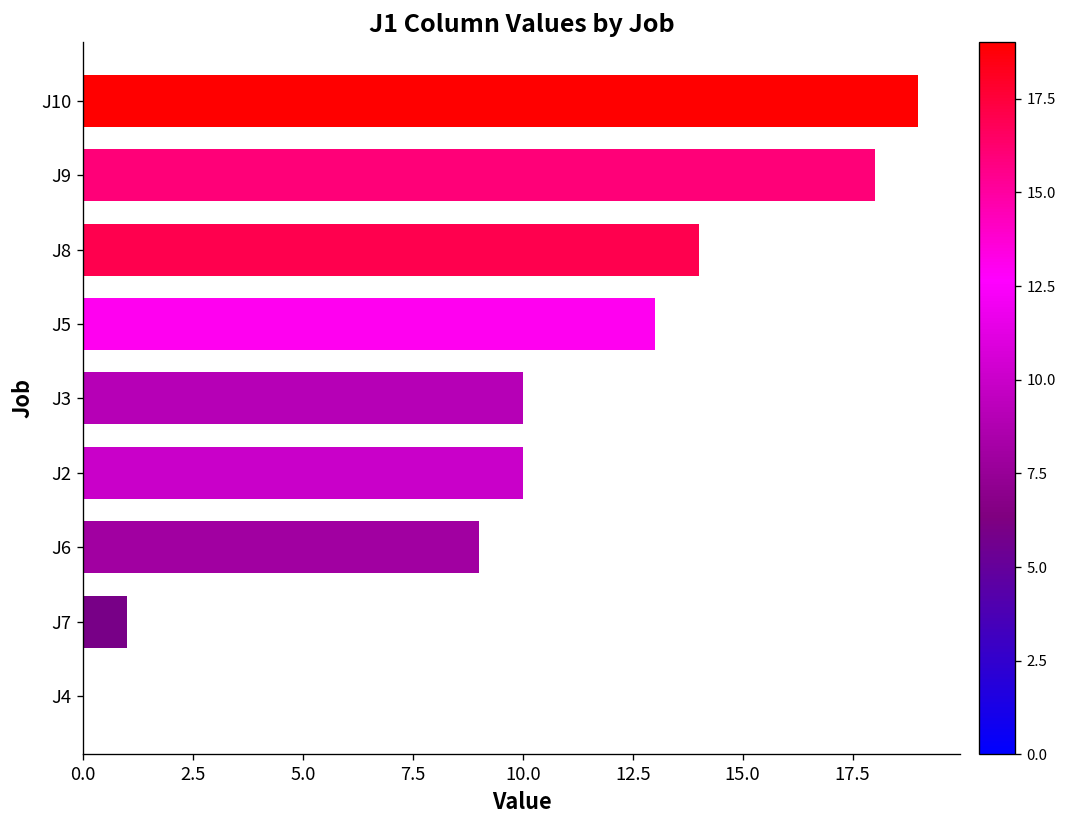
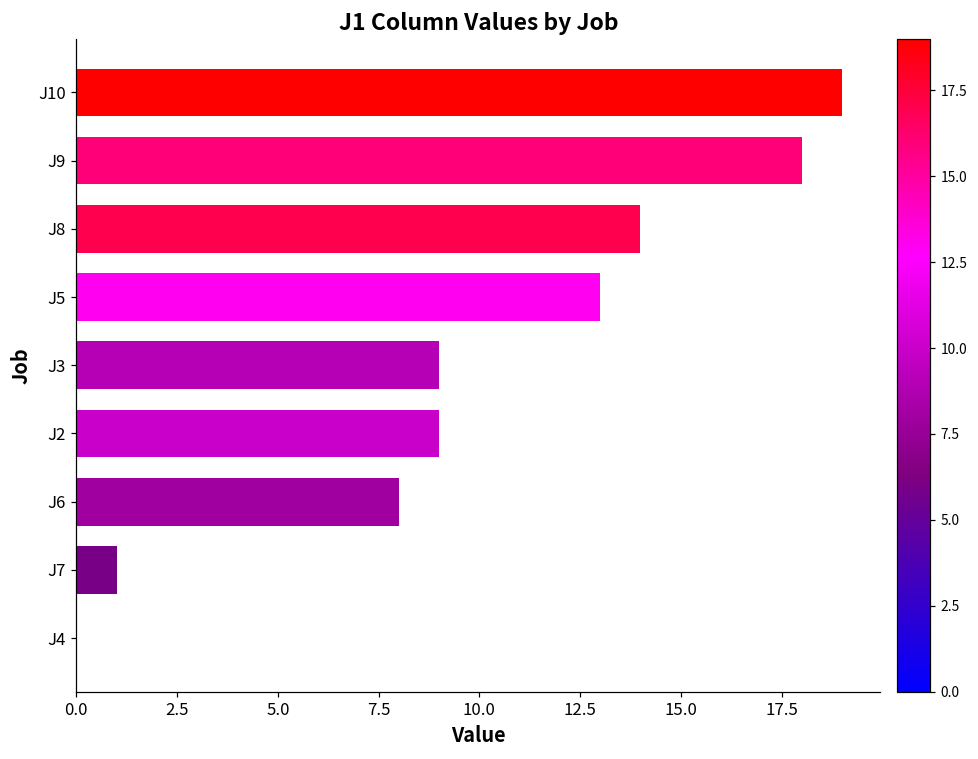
J3: 10 -> 9
J2: 10 -> 9
J6: 9 -> 8
